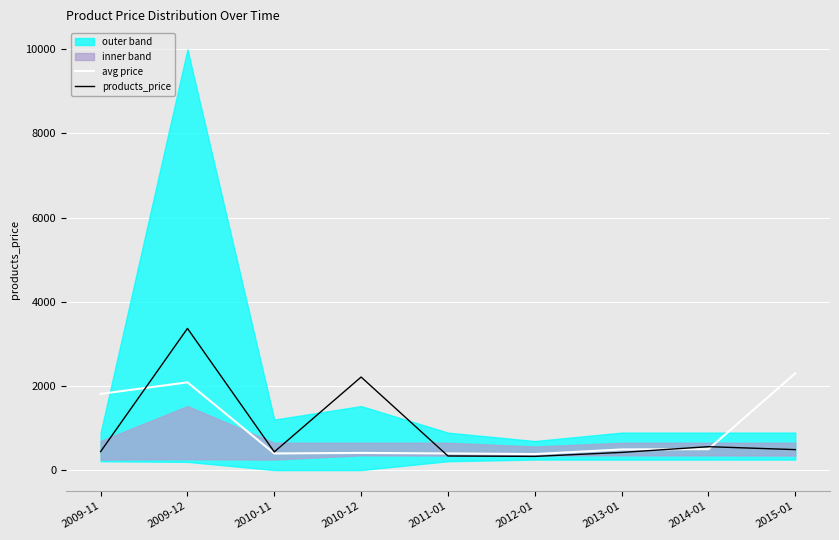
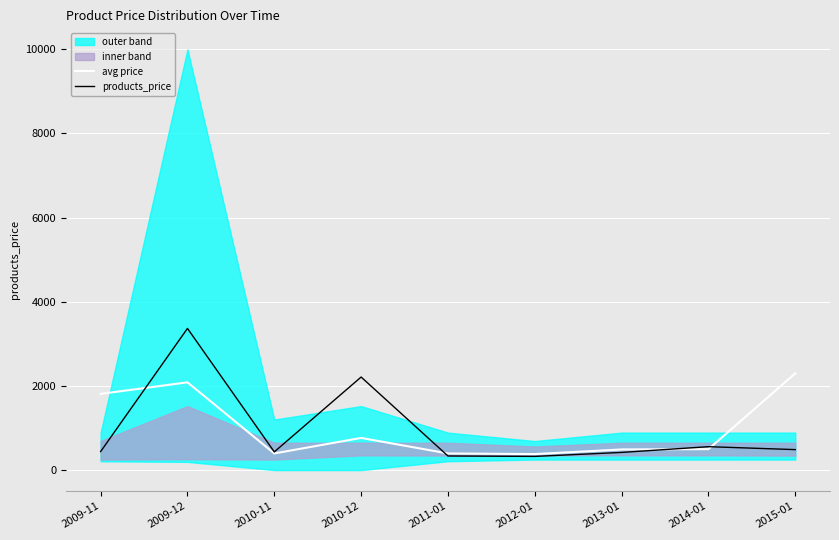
avg price, 2010-12: 400 -> 800
